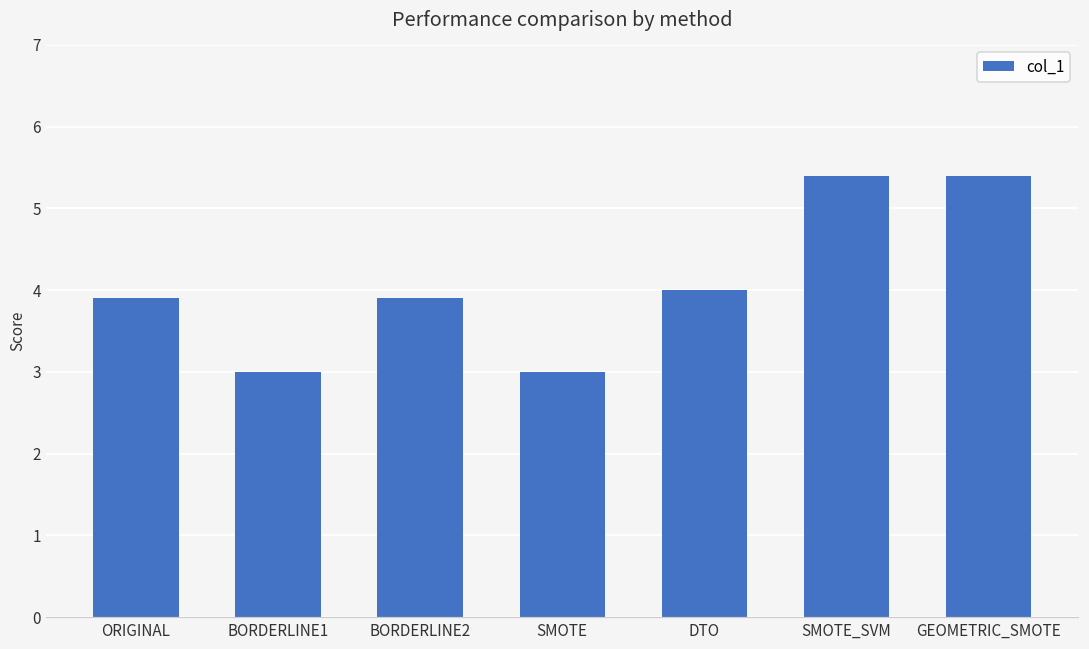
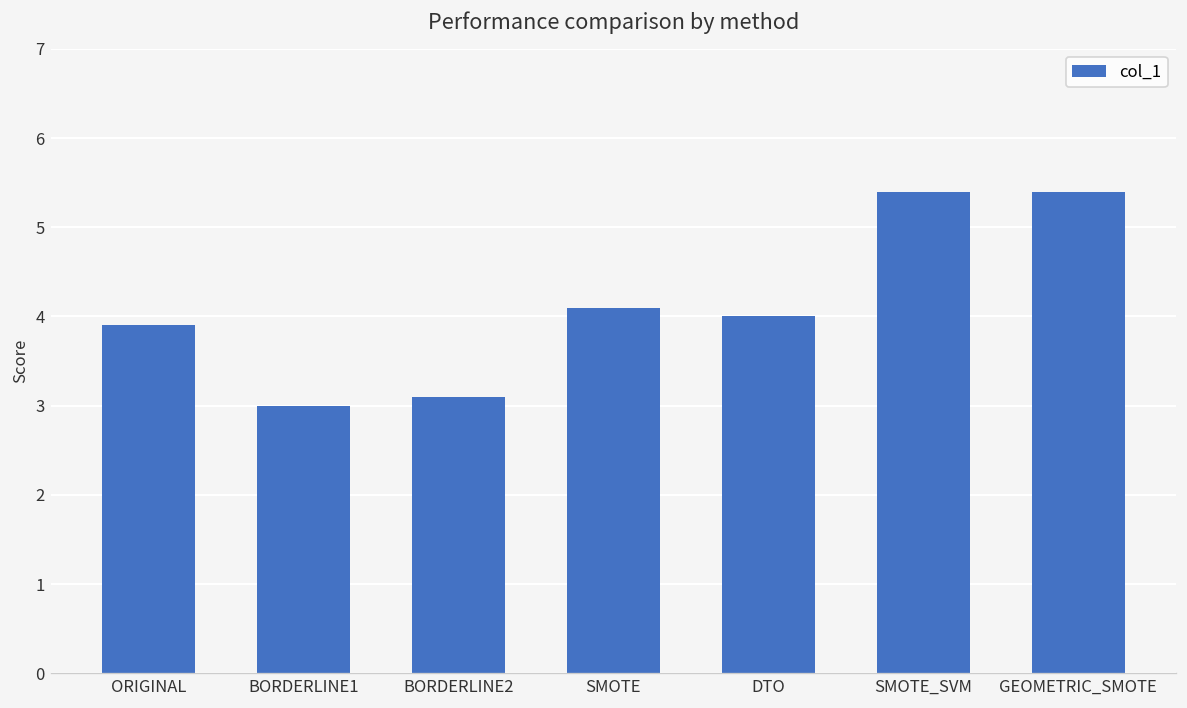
BORDERLINE2: 3.9 -> 3.1
SMOTE: 3.0 -> 4.1
